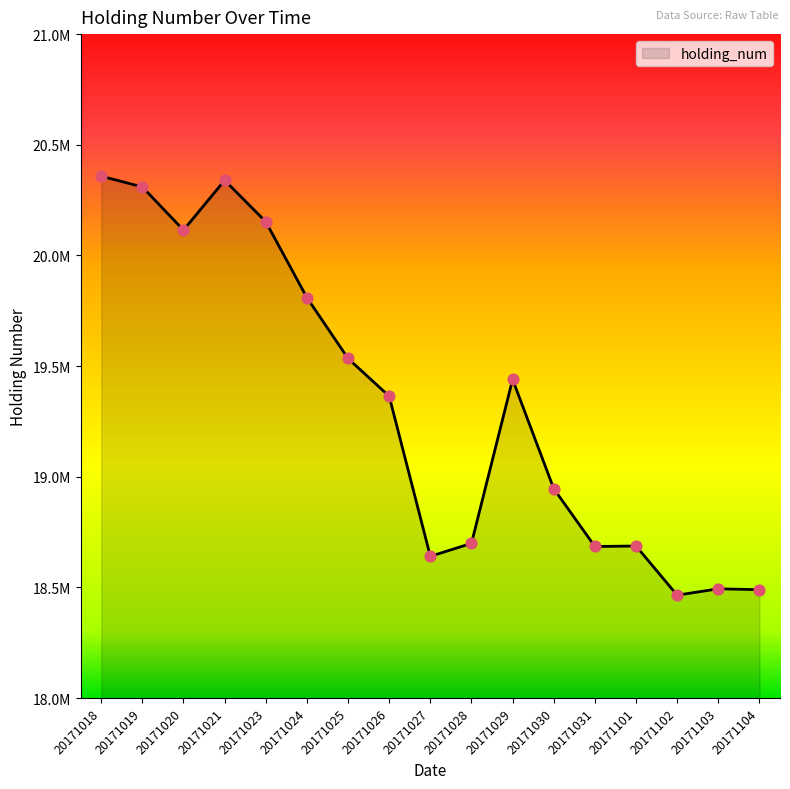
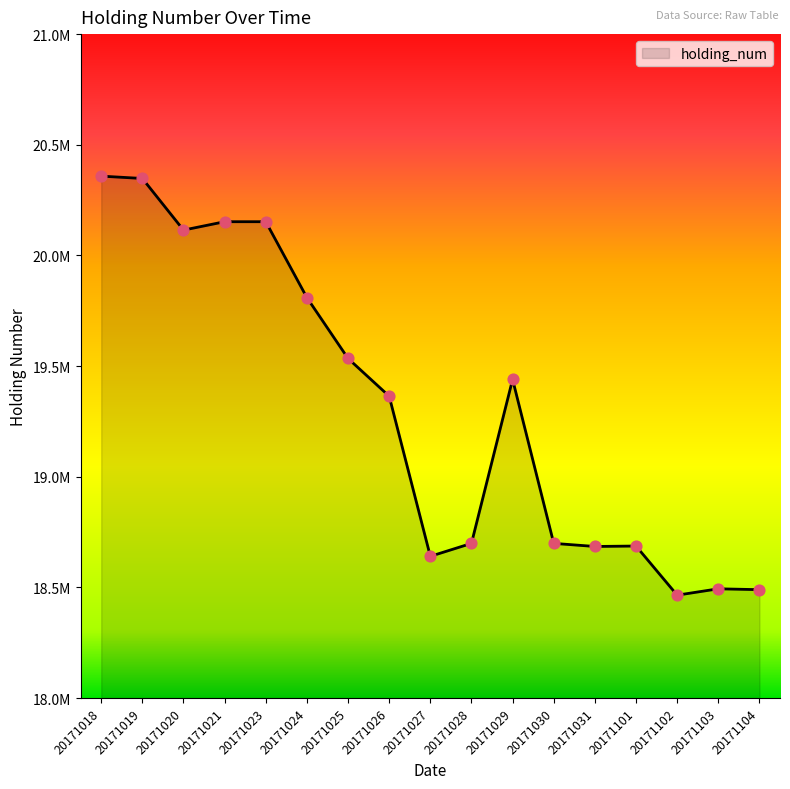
20171019: 20310000 -> 20350000
20171021: 20340000 -> 20150000
20171030: 18950000 -> 18700000
